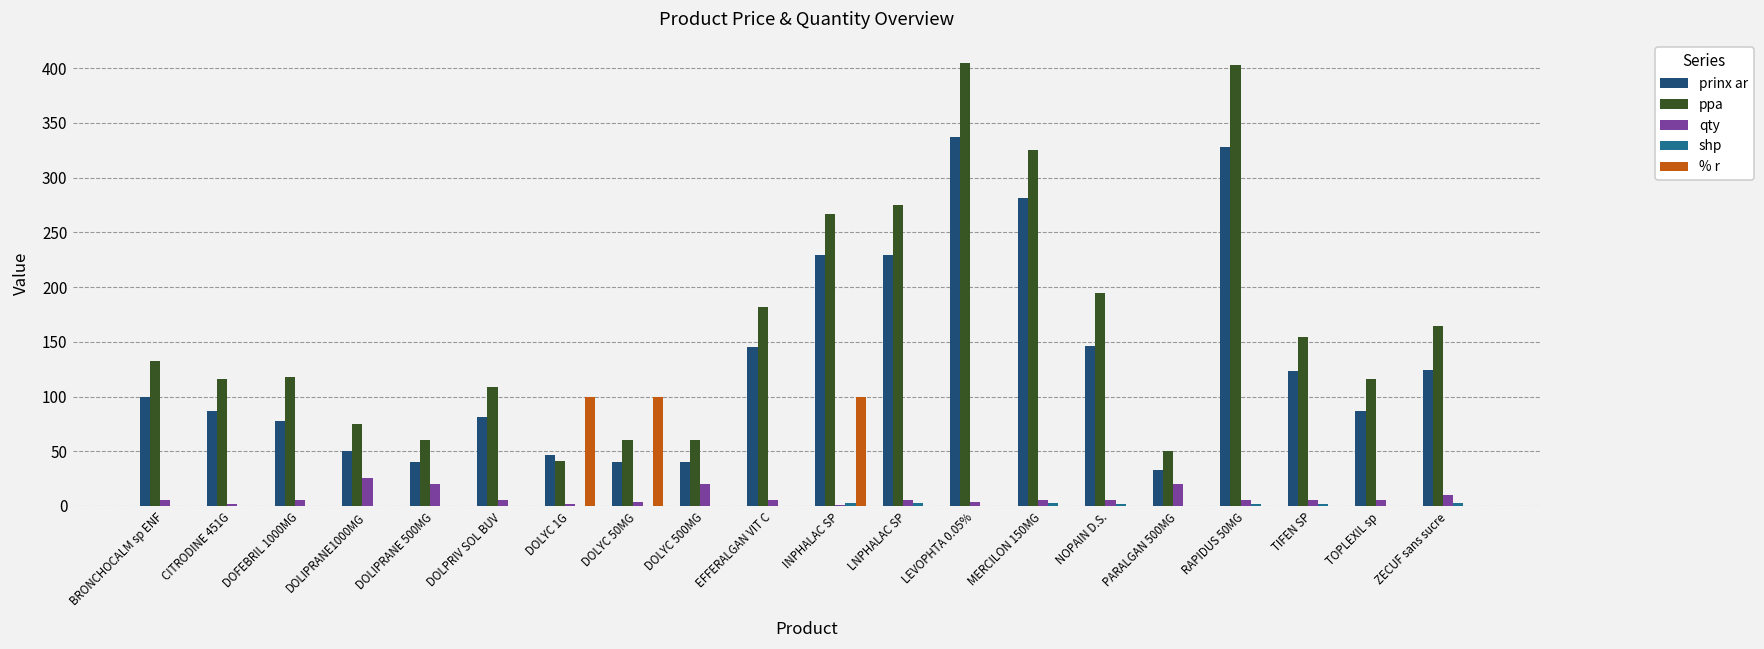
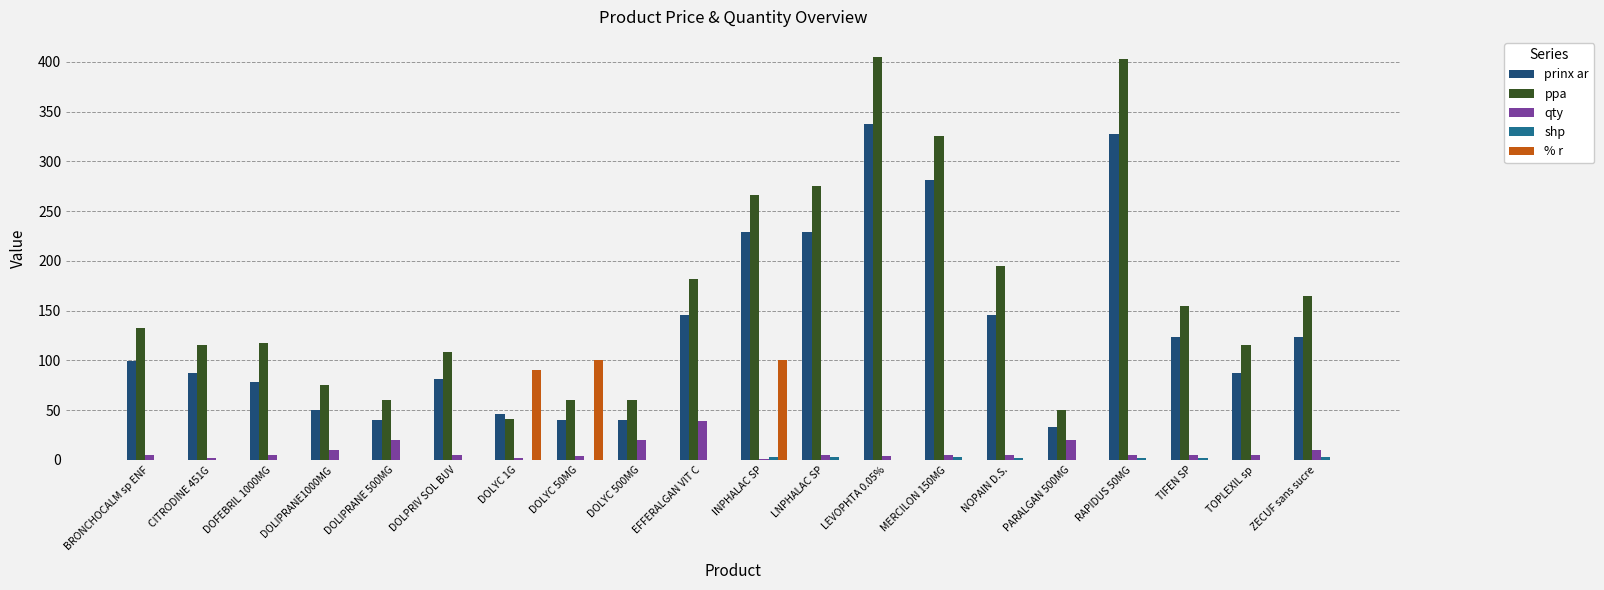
qty, DOLIPRANE1000MG: 30 -> 10
% r, DOLYC 1G: 100 -> 90
qty, EFFERALGAN VIT C: 10 -> 40
